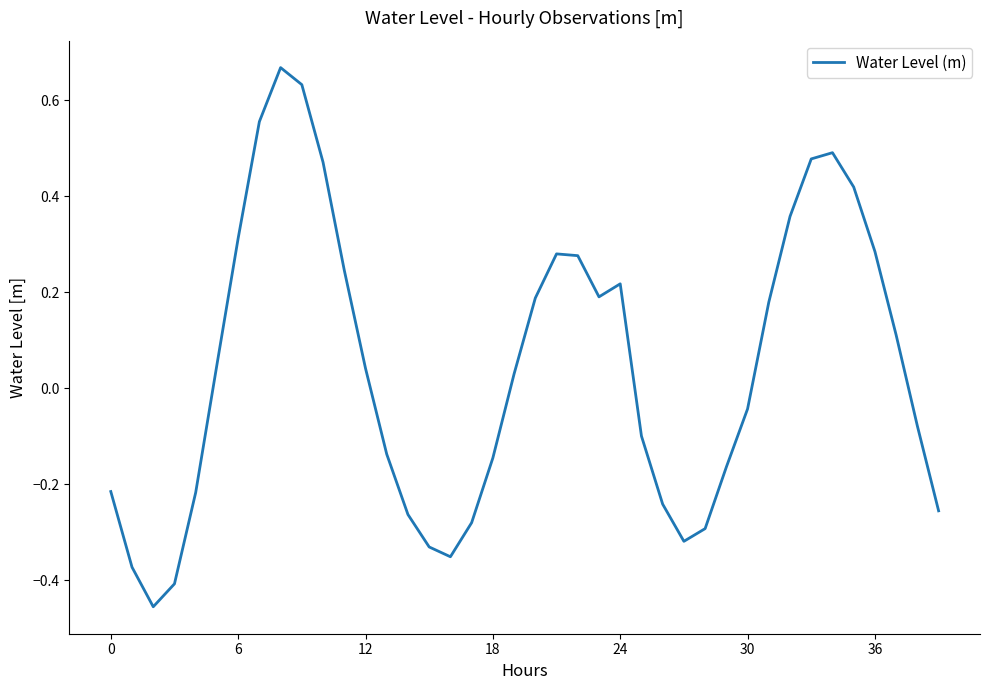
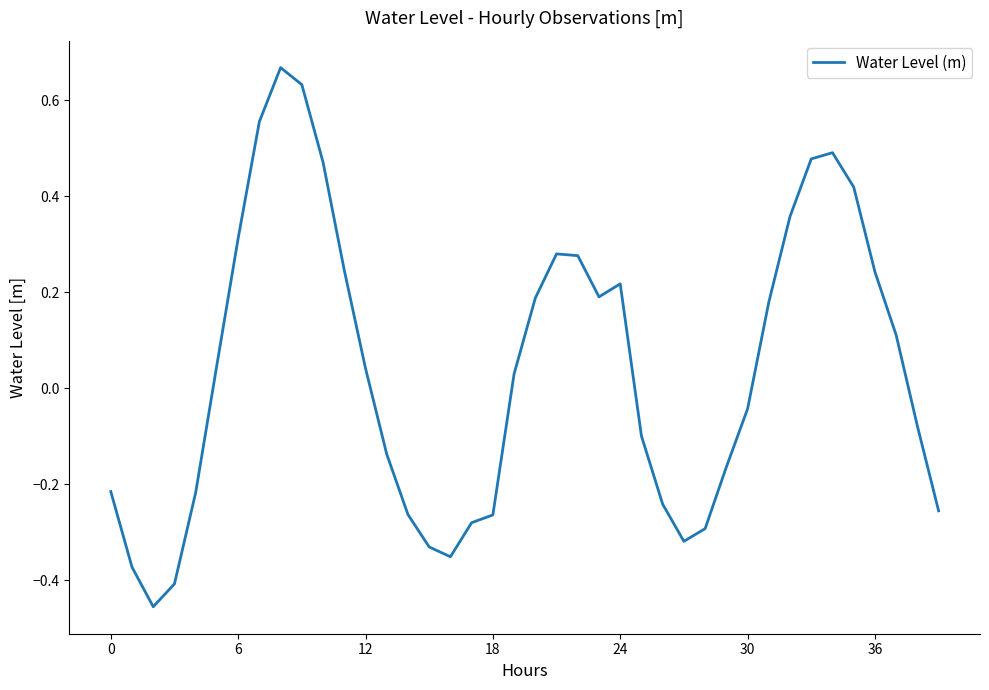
18: -0.15 -> -0.26
36: 0.28 -> 0.24
